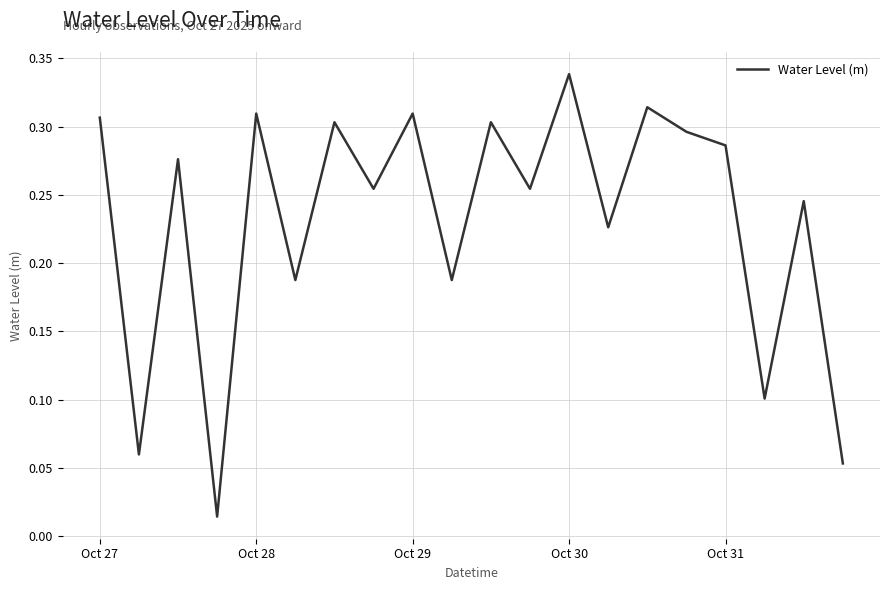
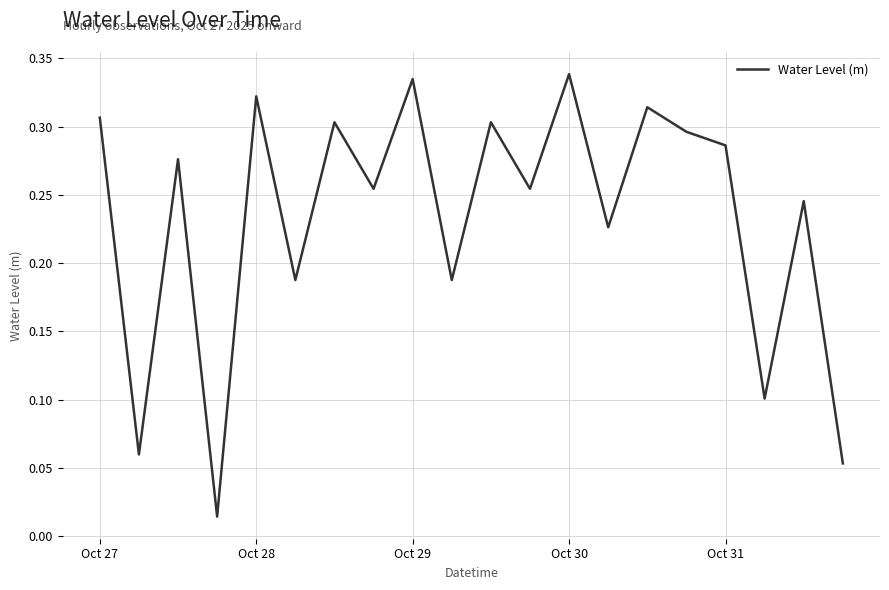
Oct 28: 0.310 -> 0.322
Oct 29: 0.310 -> 0.335
